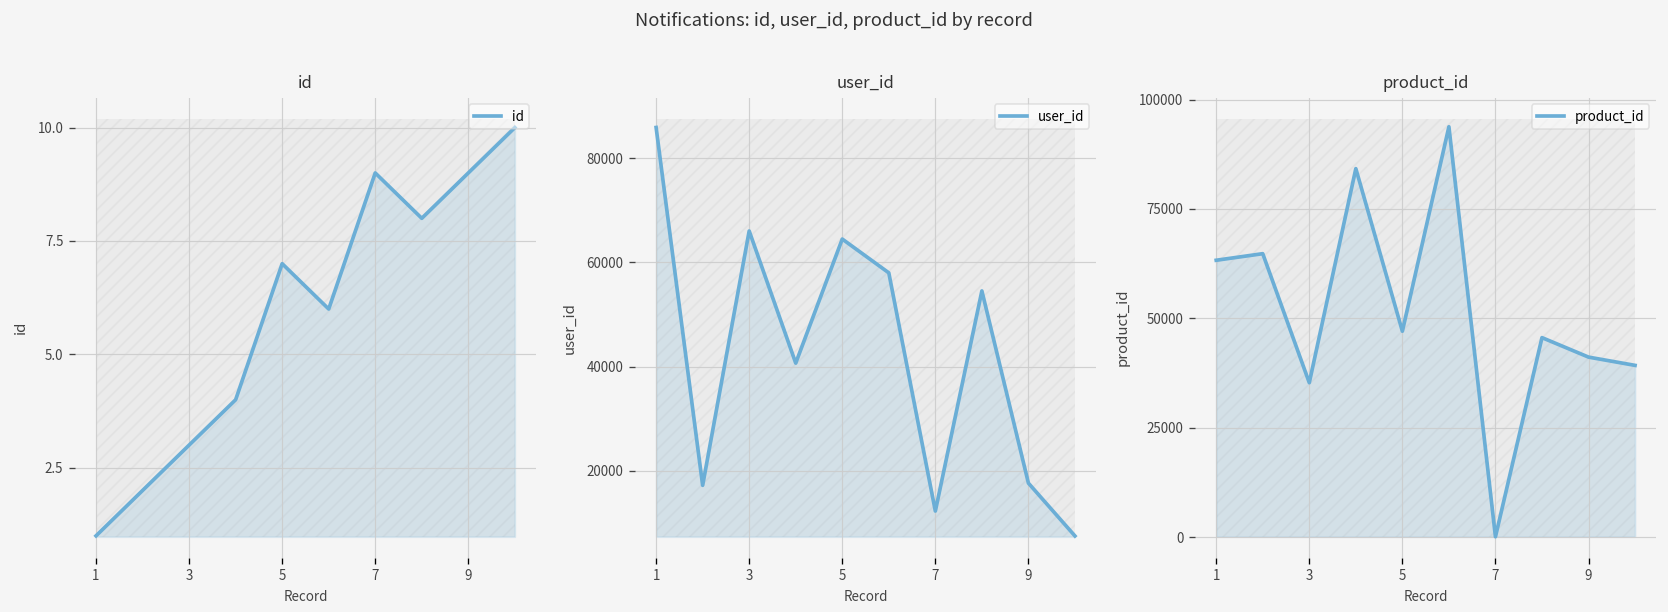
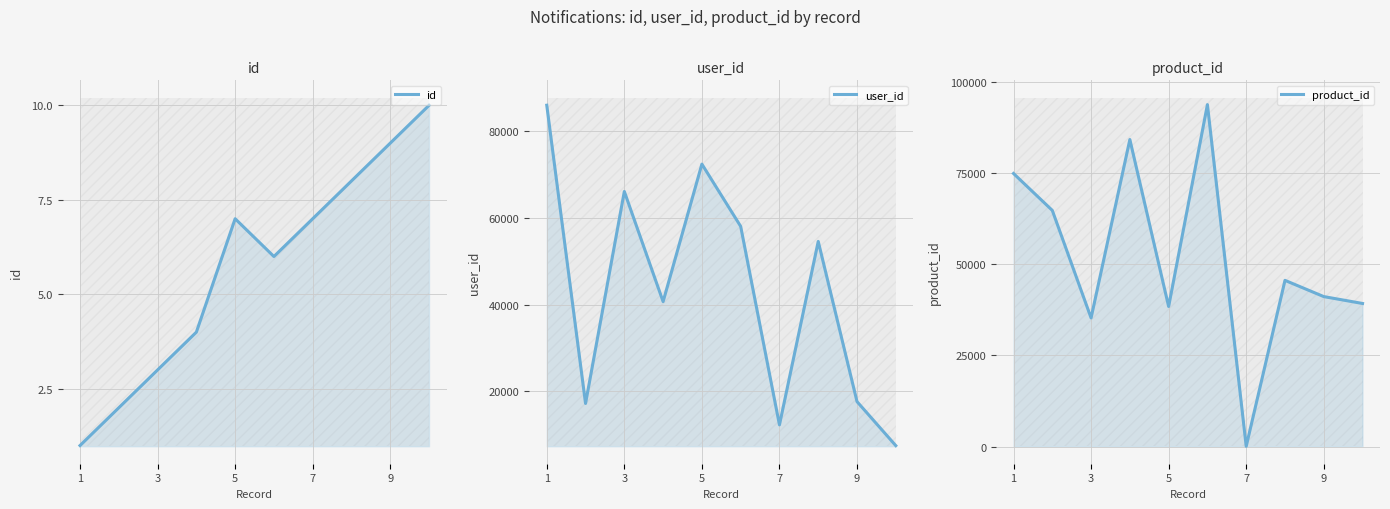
id, id, 7: 9 -> 7
user_id, user_id, 5: 64000 -> 72000
product_id, product_id, 1: 63000 -> 75000
product_id, product_id, 5: 47000 -> 38000
